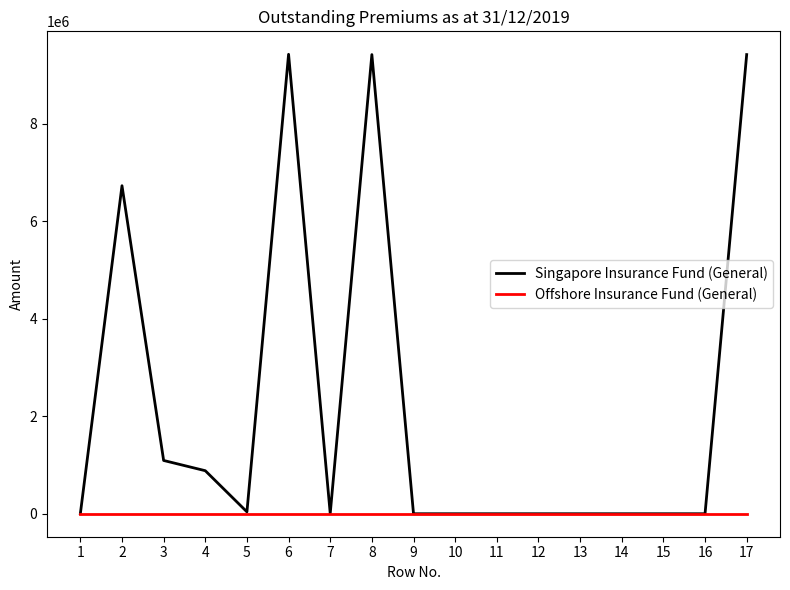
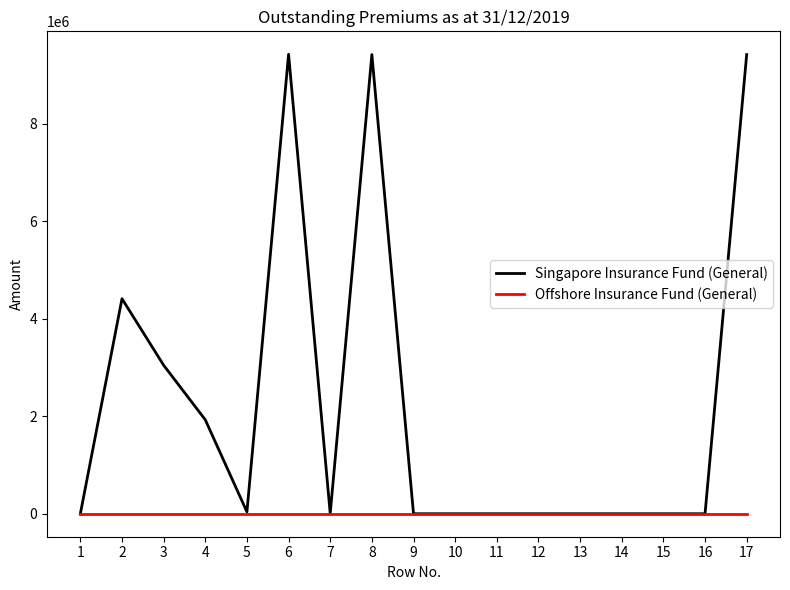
Singapore Insurance Fund (General), 2: 6700000 -> 4400000
Singapore Insurance Fund (General), 3: 1100000 -> 3000000
Singapore Insurance Fund (General), 4: 900000 -> 1900000
